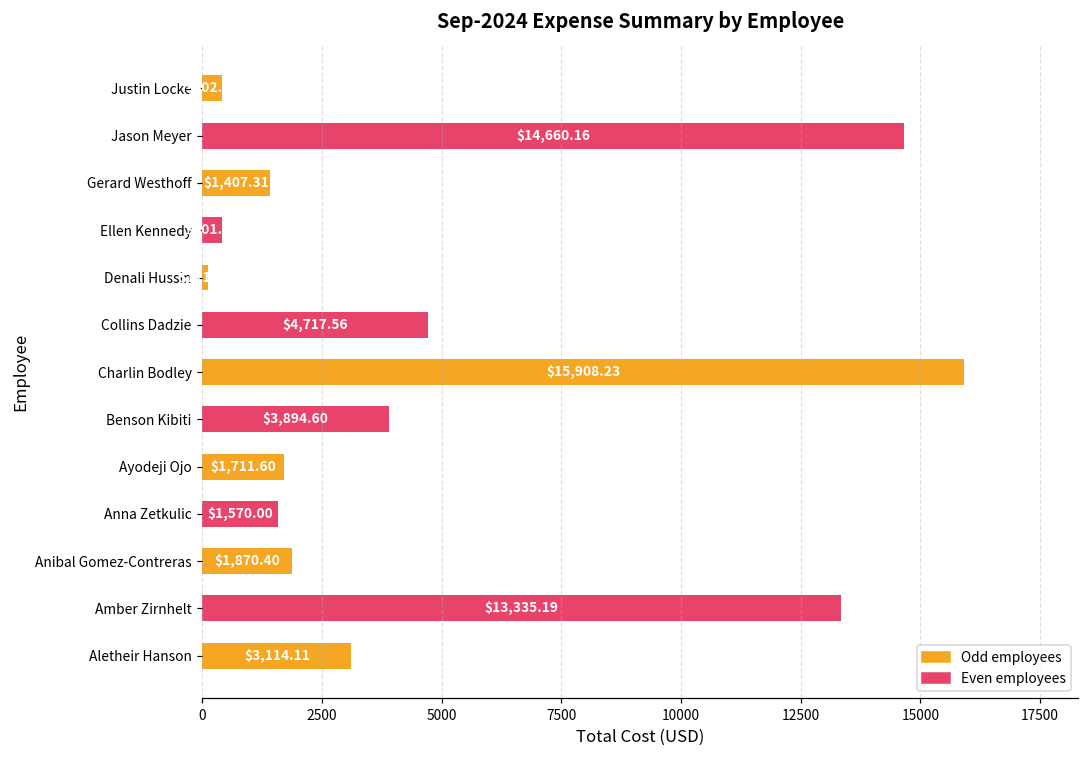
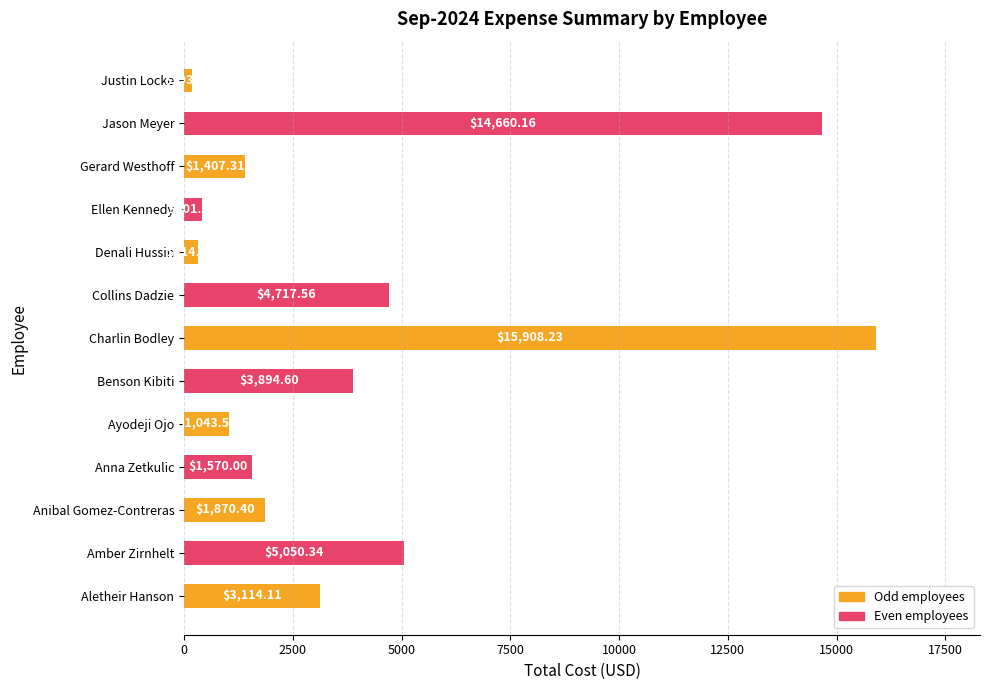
Justin Locke: 400 -> 200
Denali Hussin: 100 -> 300
Ayodeji Ojo: $1,711.60 -> $1,043.50
Amber Zirnhelt: $13,335.19 -> $5,050.34
